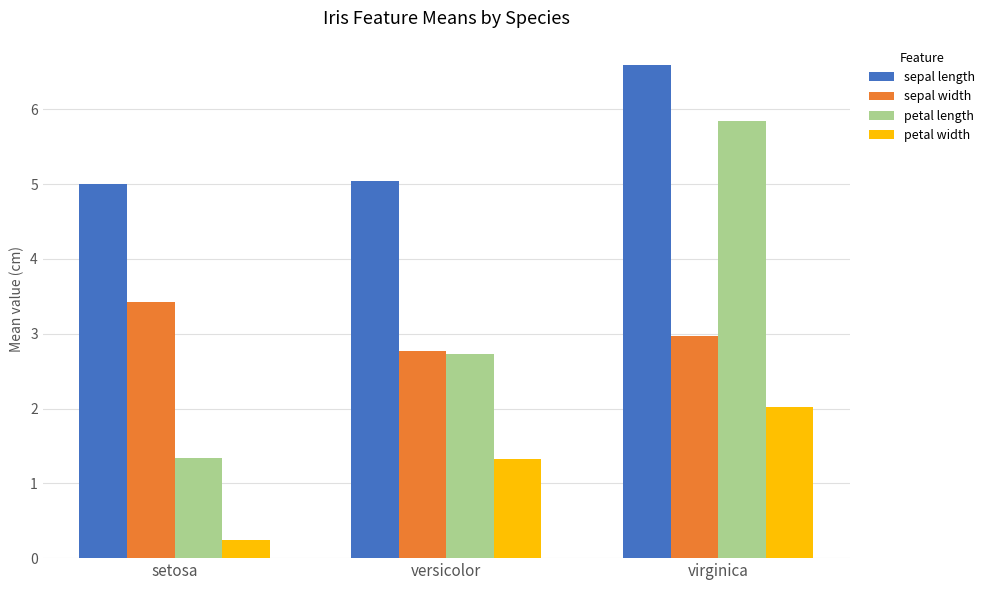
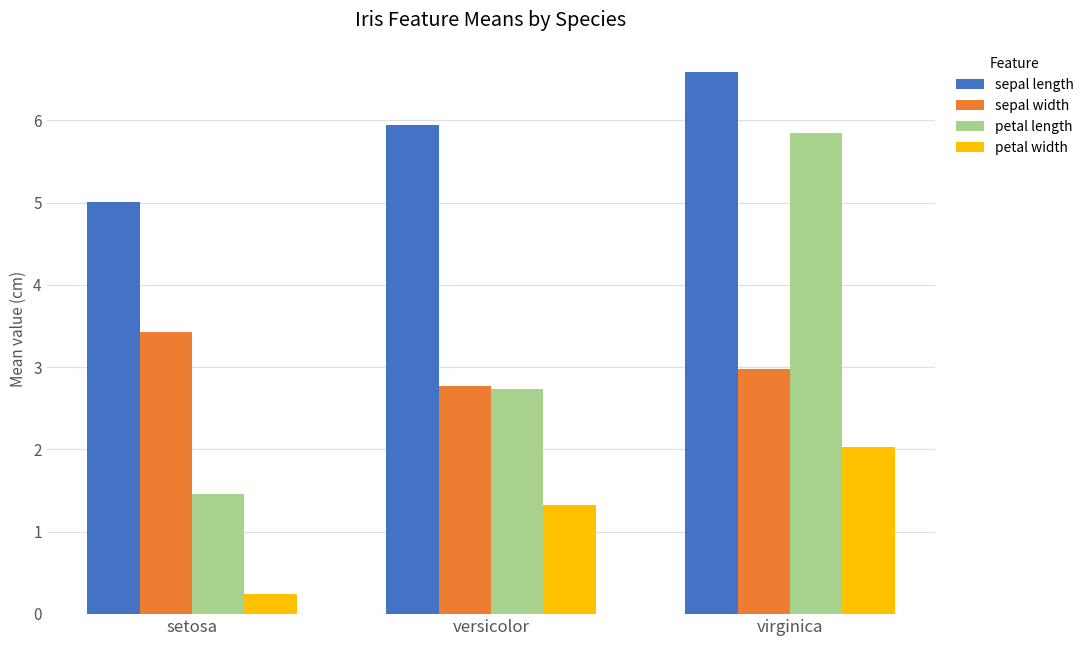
petal length, setosa: 1.3 -> 1.5
sepal length, versicolor: 5.0 -> 5.9
